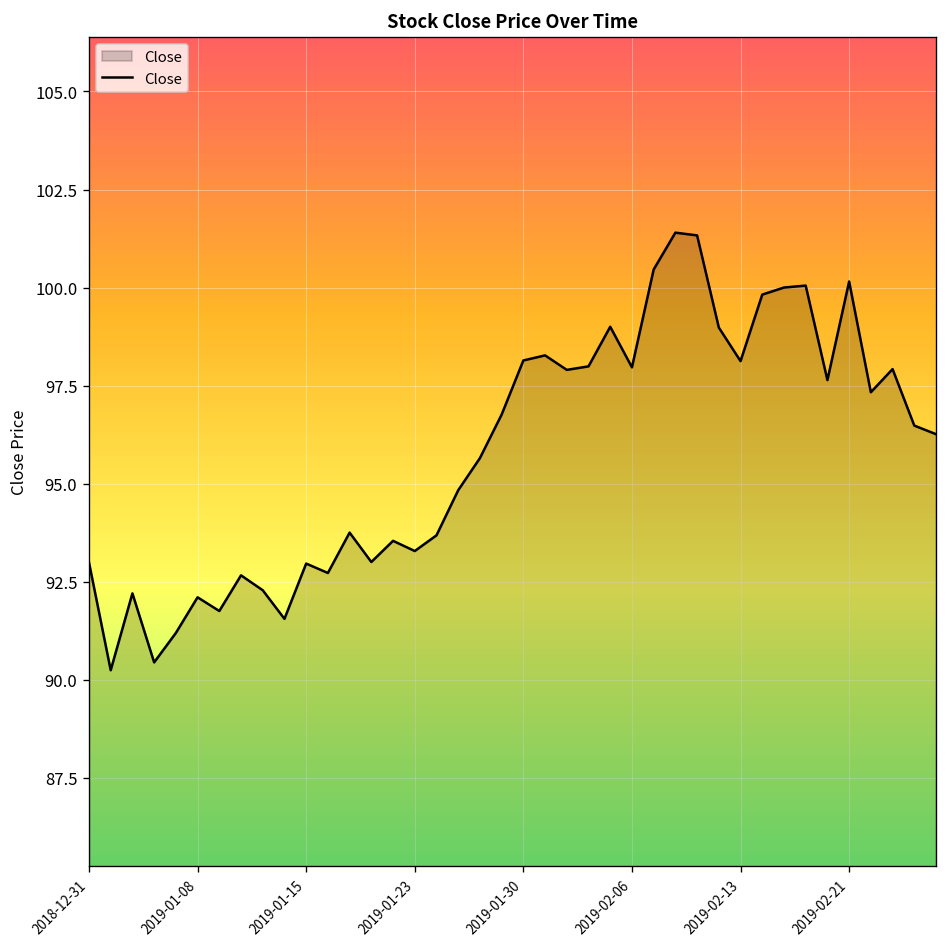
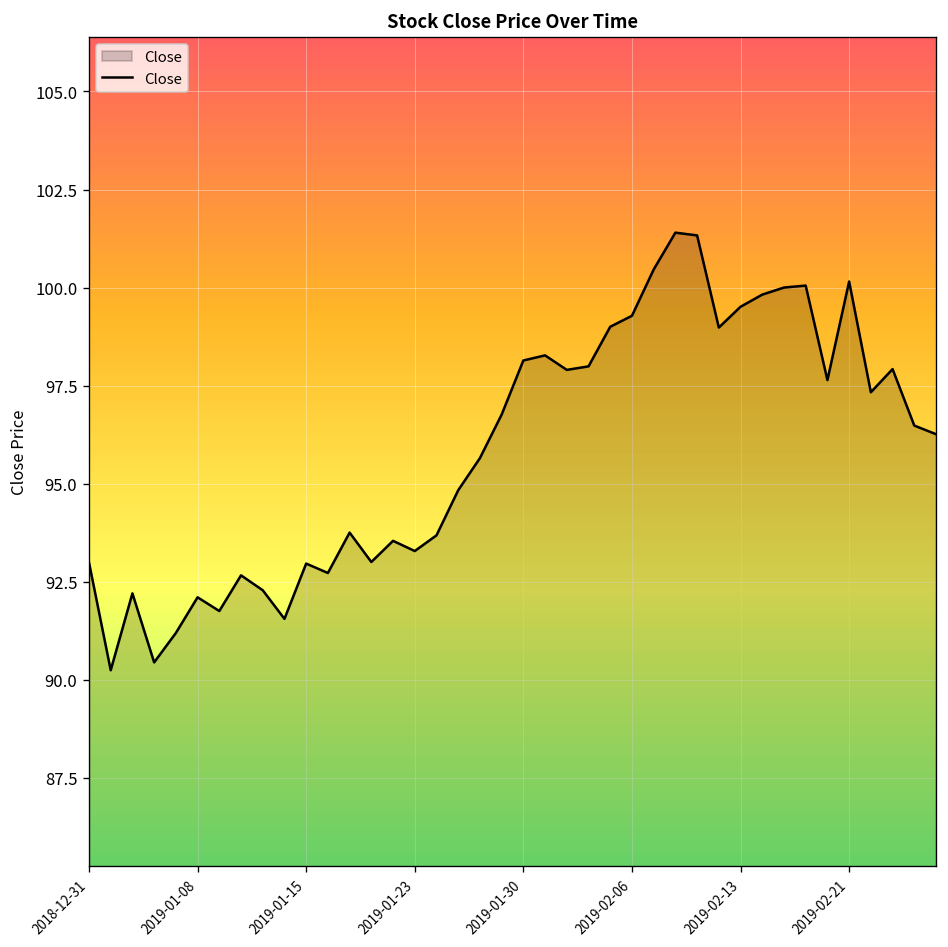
2019-02-06: 98.0 -> 99.3
2019-02-13: 98.1 -> 99.5
